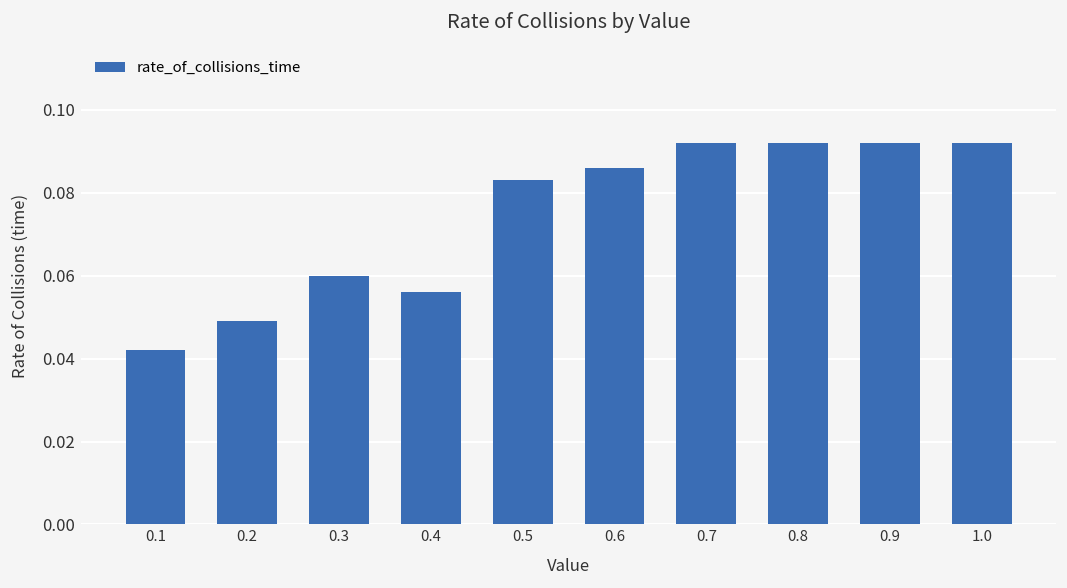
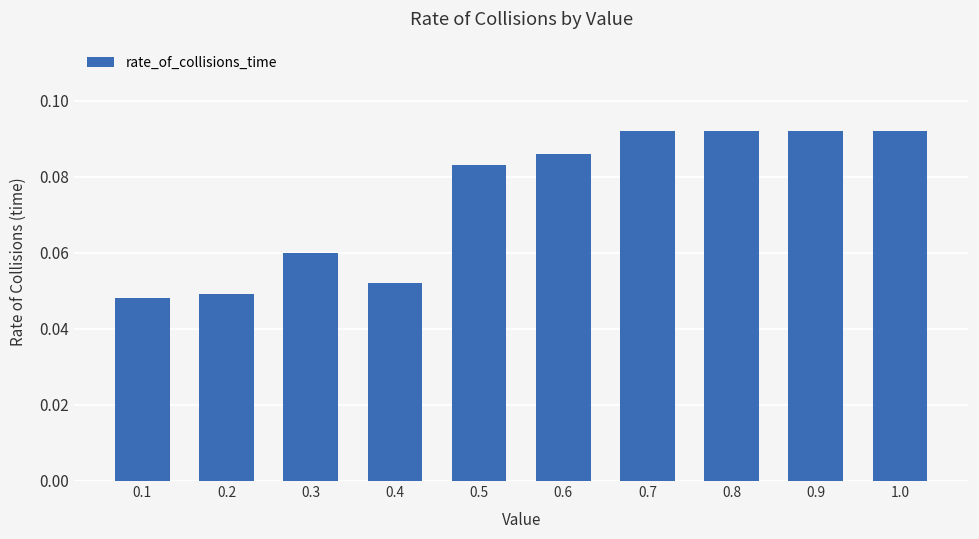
0.1: 0.042 -> 0.048
0.4: 0.056 -> 0.052
